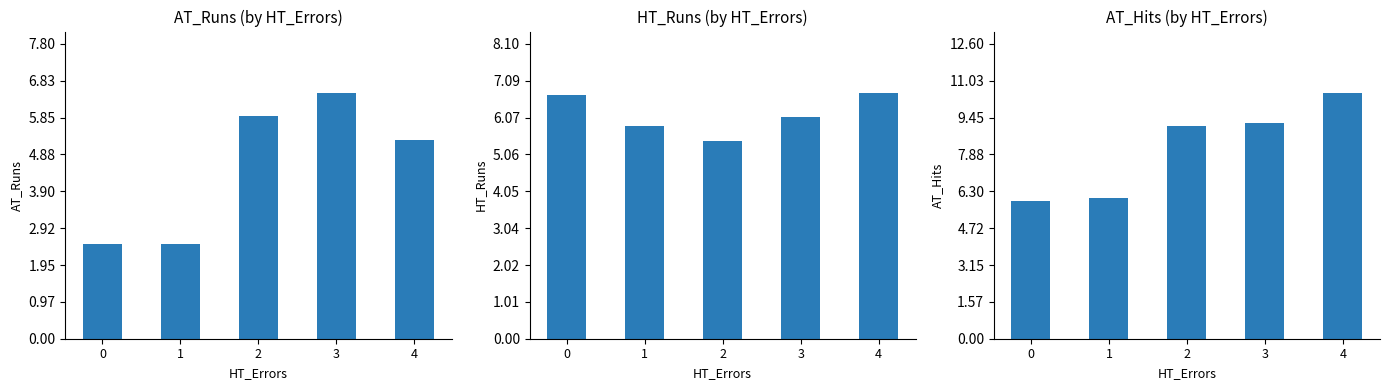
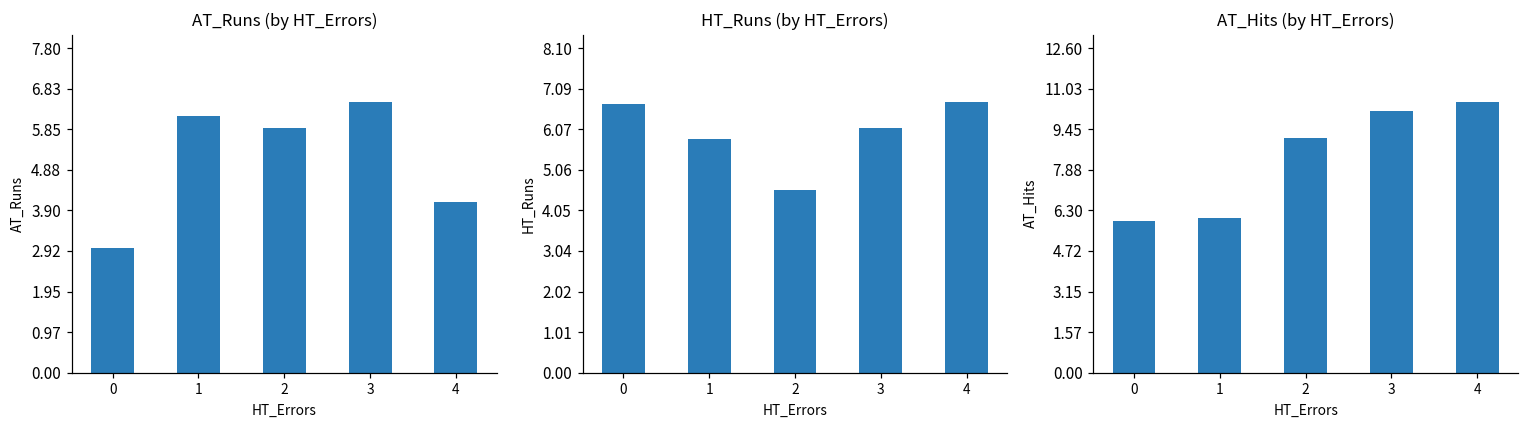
AT_Runs (by HT_Errors), 0: 2.5 -> 3.0
AT_Runs (by HT_Errors), 1: 2.5 -> 6.2
AT_Runs (by HT_Errors), 4: 5.3 -> 4.1
HT_Runs (by HT_Errors), 2: 5.4 -> 4.6
AT_Hits (by HT_Errors), 3: 9.2 -> 10.2
